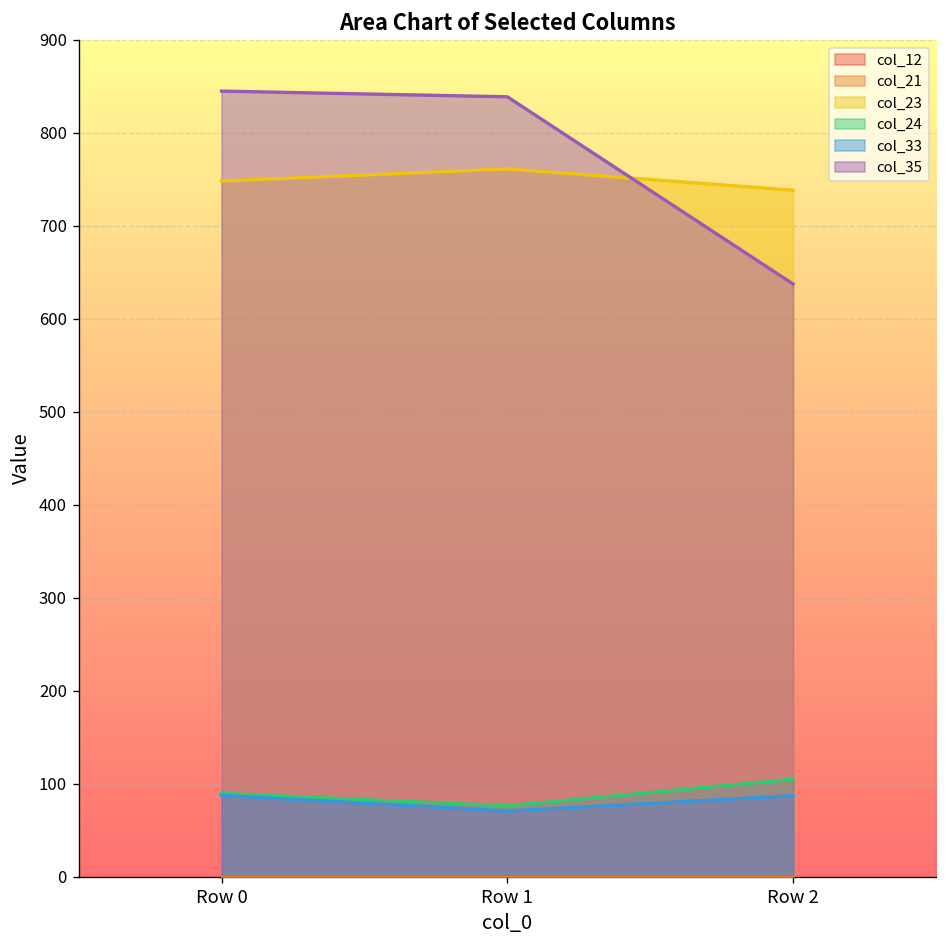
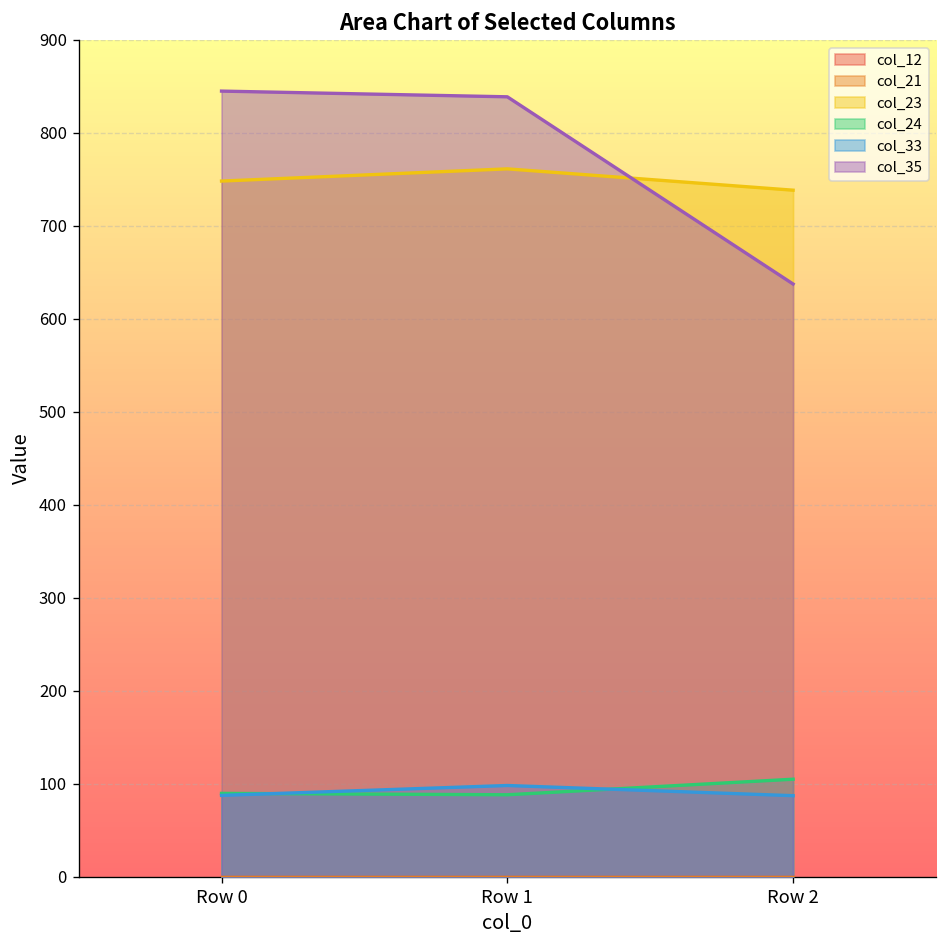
col_24, Row 1: 80 -> 90
col_33, Row 1: 70 -> 100
